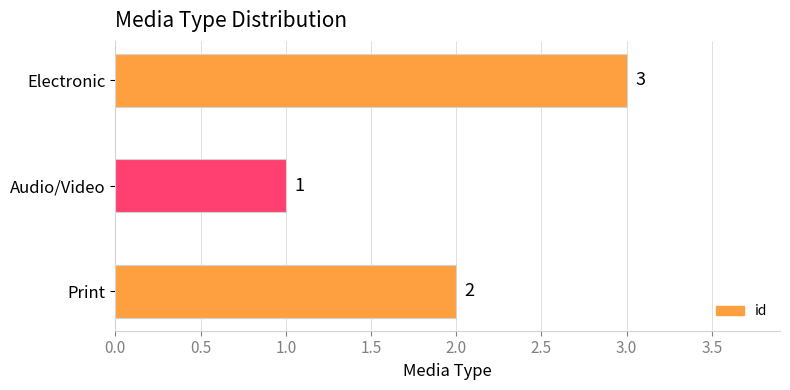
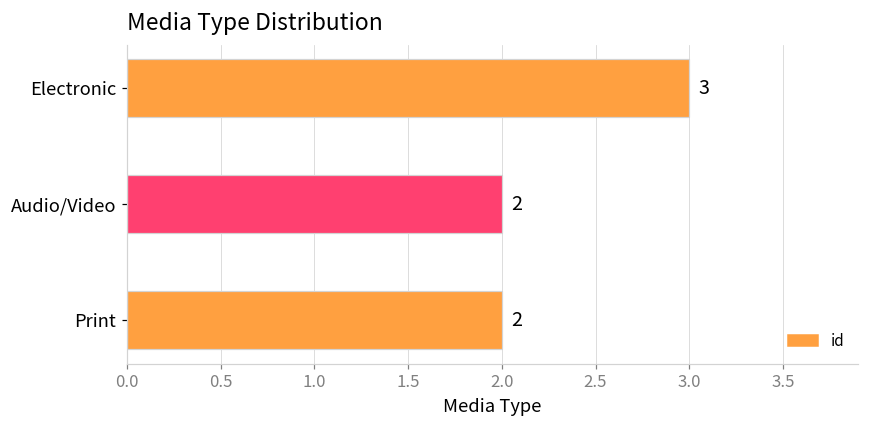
Audio/Video: 1 -> 2
